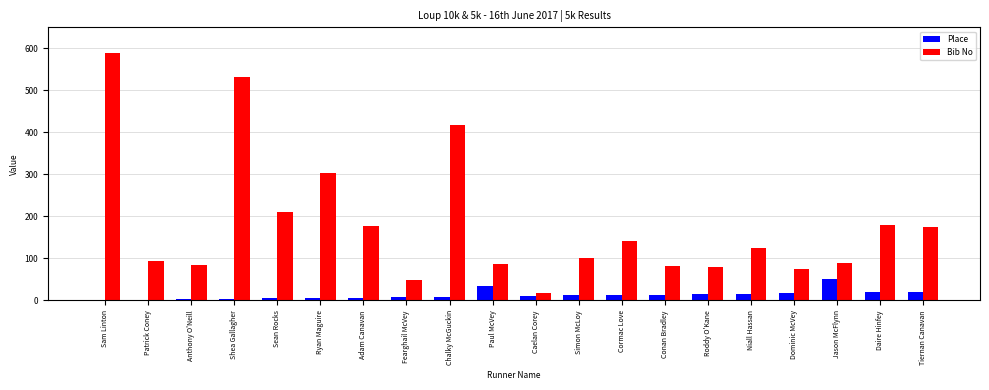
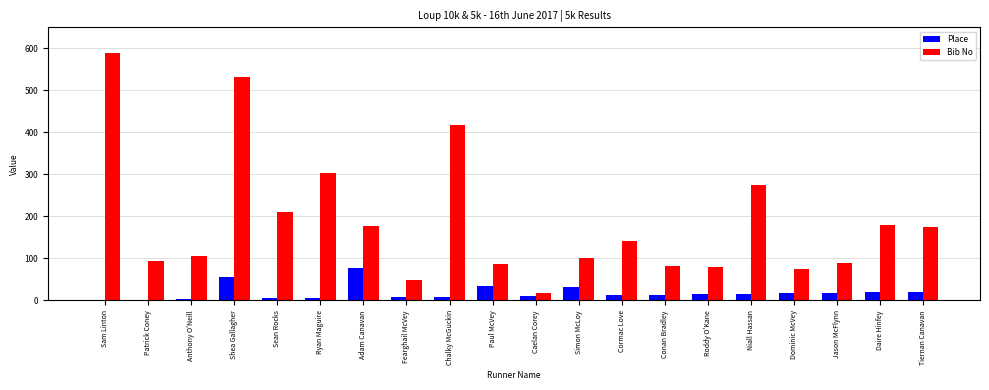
Bib No, Anthony O'Neill: 80 -> 110
Place, Shea Gallagher: 0 -> 60
Place, Adam Canavan: 10 -> 80
Place, Simon McLoy: 10 -> 30
Bib No, Niall Hassan: 120 -> 280
Place, Jason McFlynn: 50 -> 20
